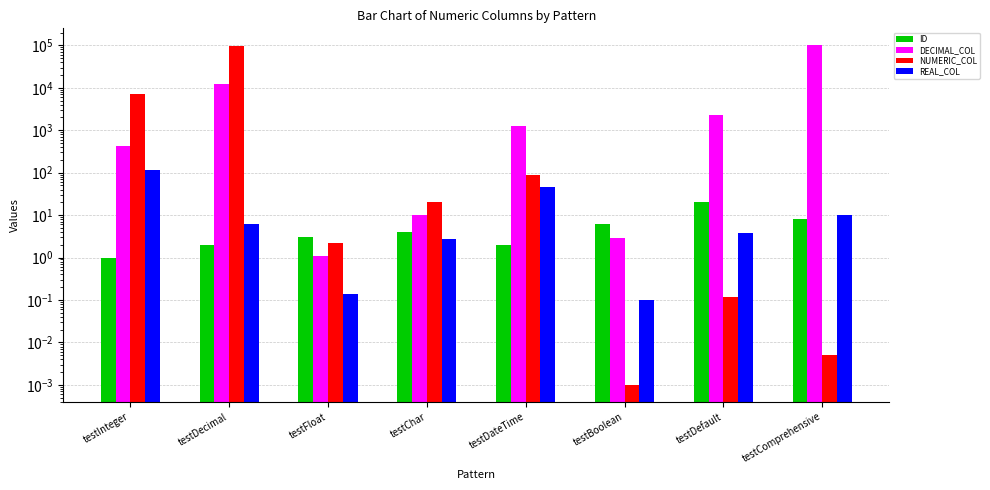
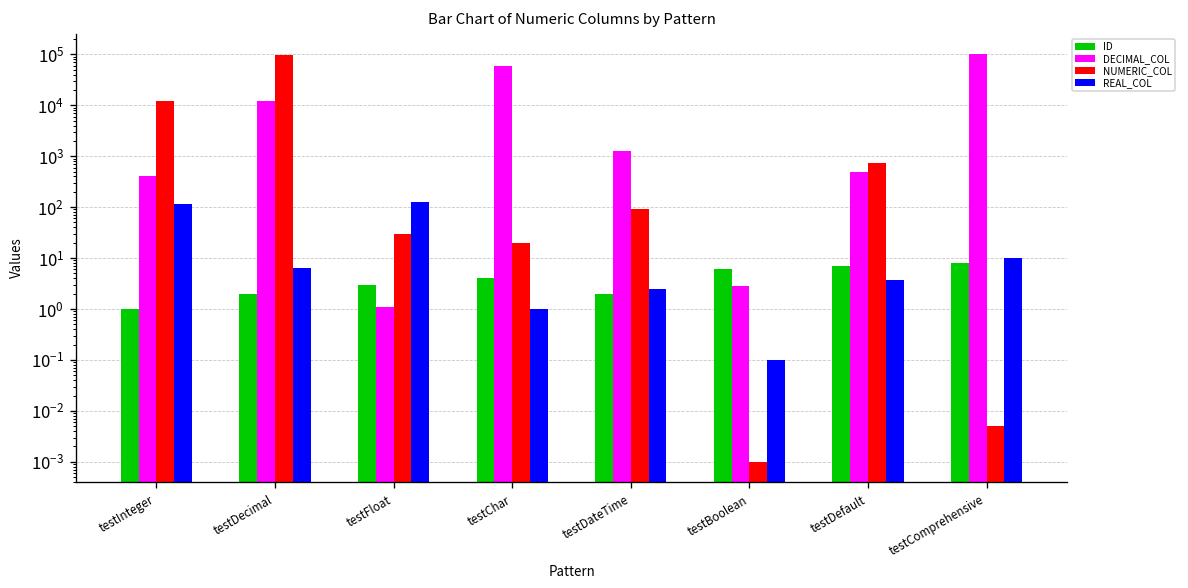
NUMERIC_COL, testInteger: 7000 -> 12000
NUMERIC_COL, testFloat: 2 -> 30
REAL_COL, testFloat: 0.14 -> 120
DECIMAL_COL, testChar: 10 -> 60000
REAL_COL, testChar: 3 -> 1.0
REAL_COL, testDateTime: 50 -> 3
ID, testDefault: 20 -> 7
DECIMAL_COL, testDefault: 2000 -> 500
NUMERIC_COL, testDefault: 0.12 -> 800
